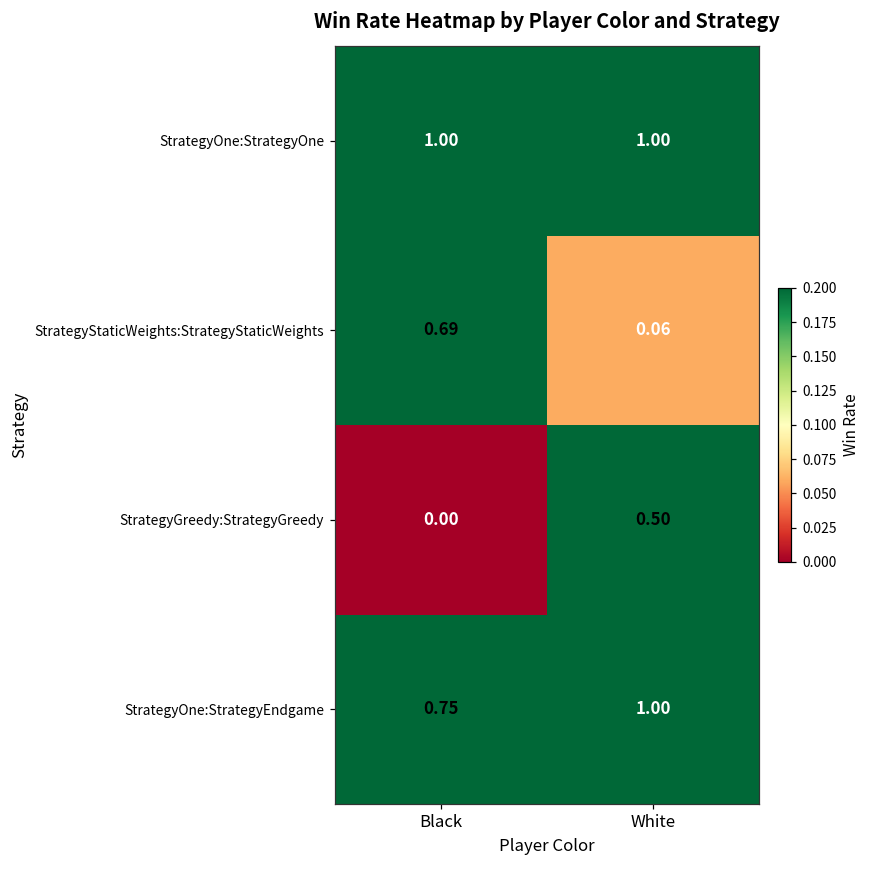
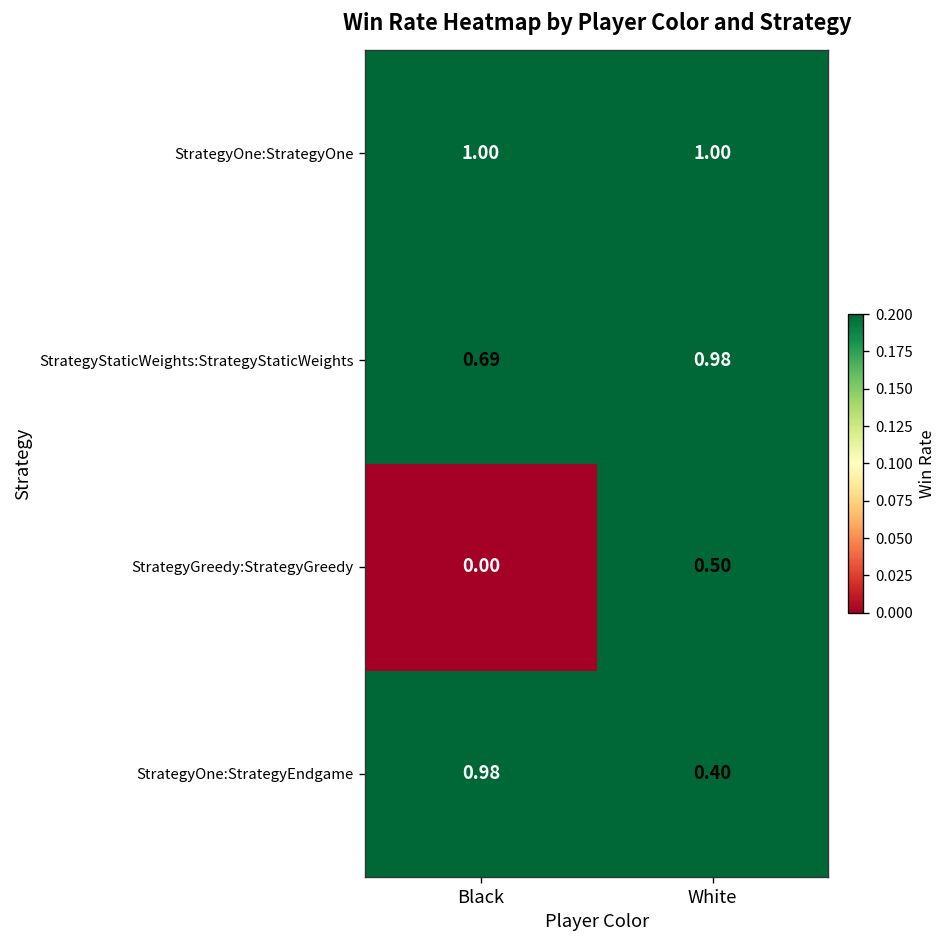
StrategyStaticWeights:StrategyStaticWeights, White: 0.06 -> 0.98
StrategyOne:StrategyEndgame, Black: 0.75 -> 0.98
StrategyOne:StrategyEndgame, White: 1.00 -> 0.40
